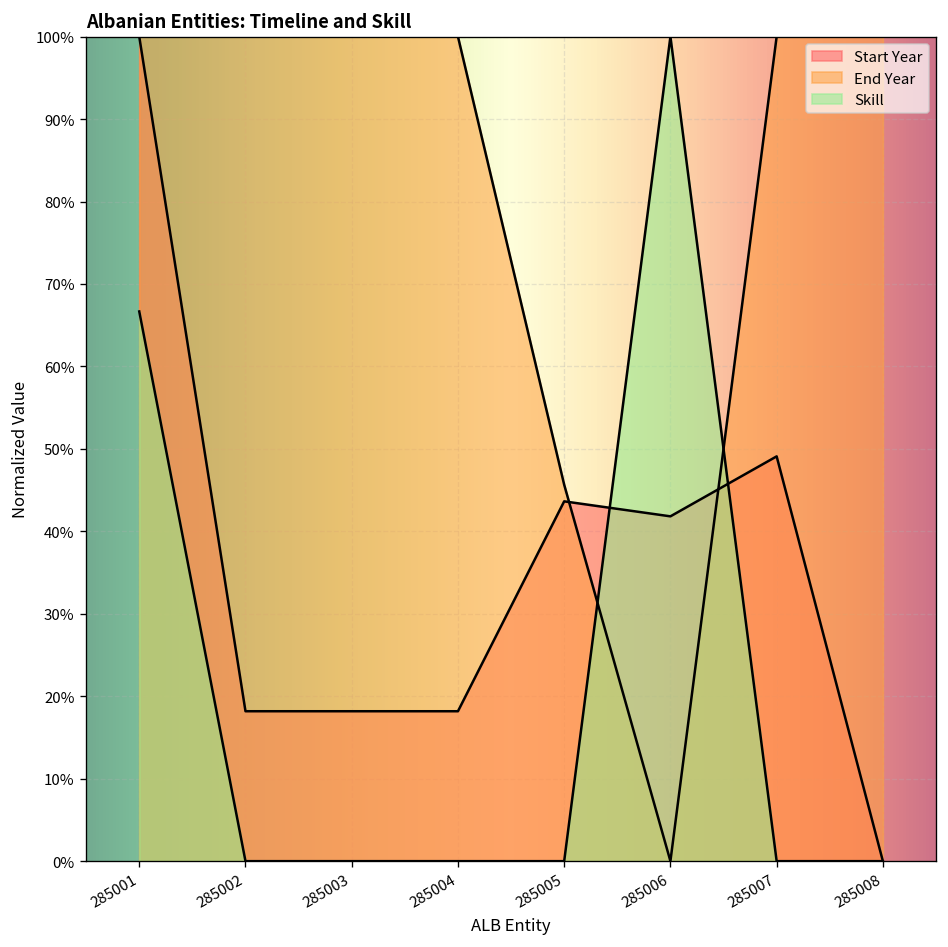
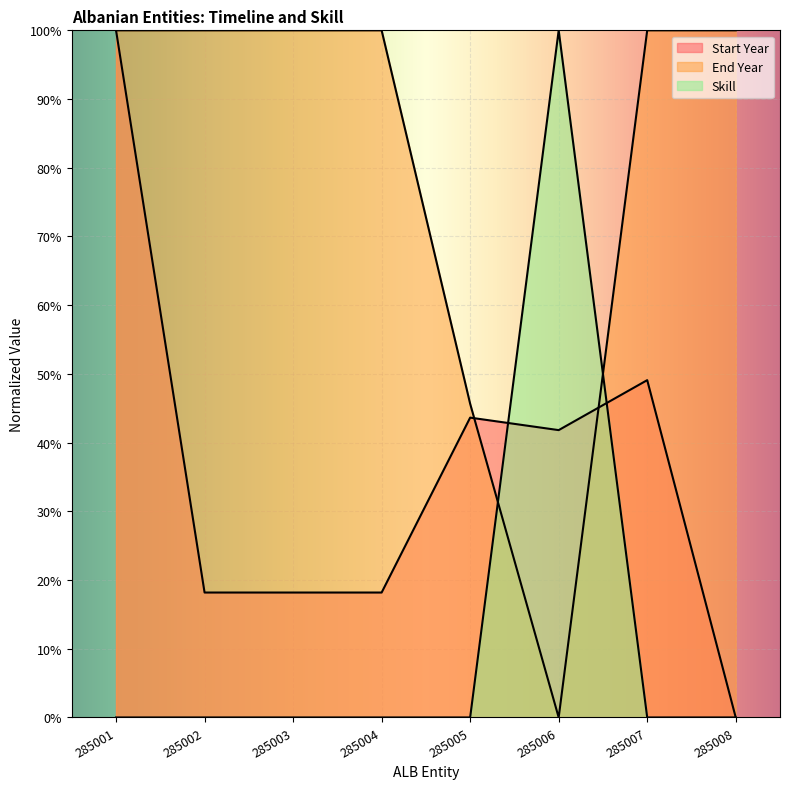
Skill, 285001: 67% -> 0%
